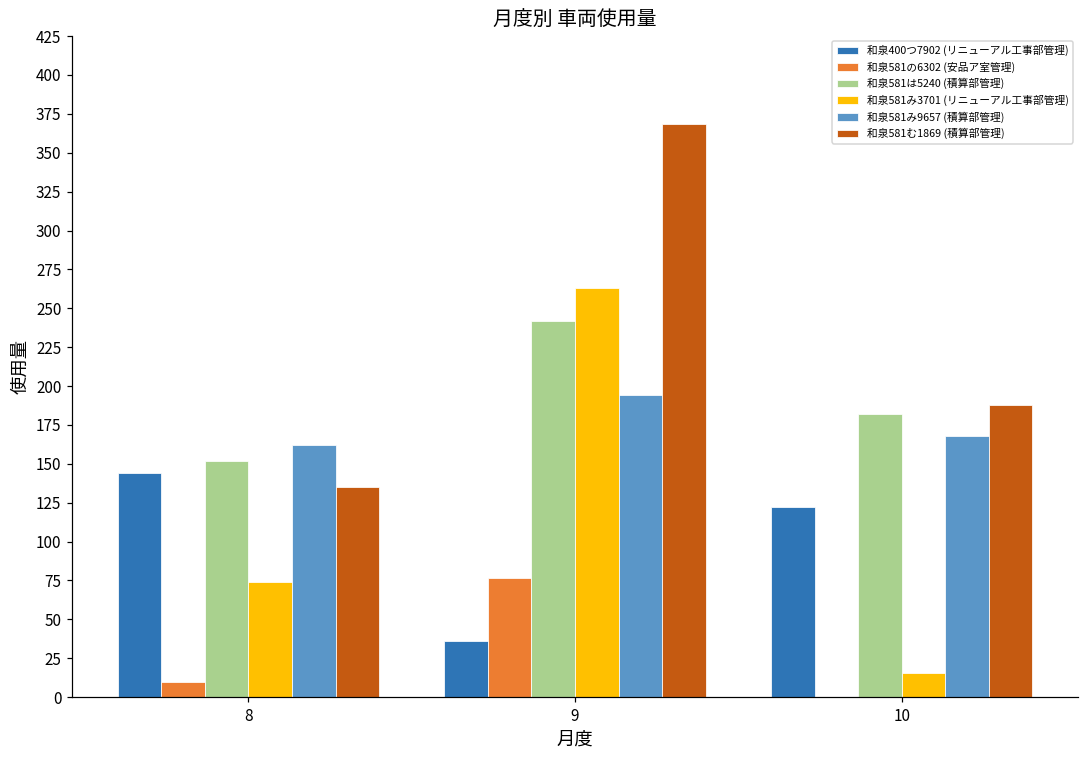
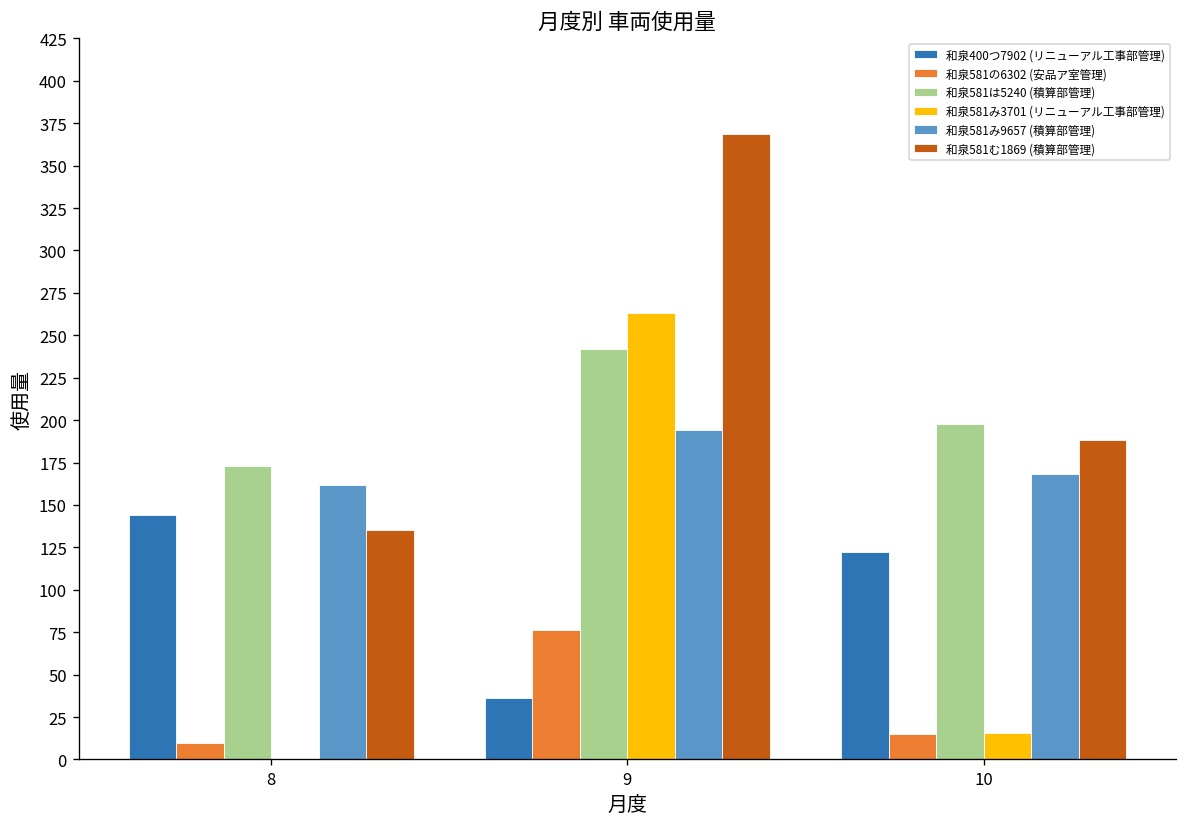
和泉581は5240 (積算部管理), 8: 152 -> 173
和泉581み3701 (リニューアル工事部管理), 8: 74 -> 0
和泉581の6302 (安品ア室管理), 10: 0 -> 15
和泉581は5240 (積算部管理), 10: 182 -> 198
